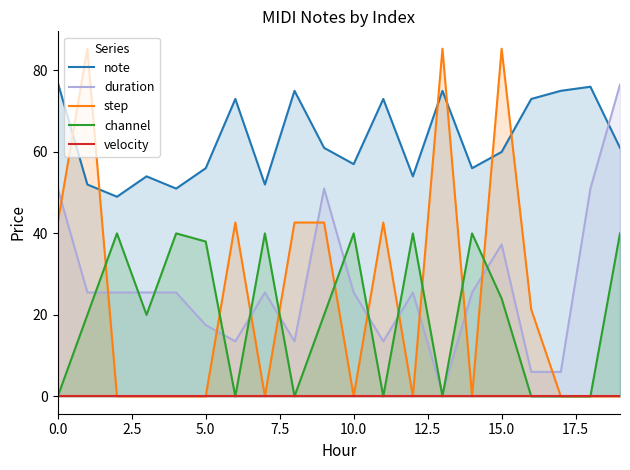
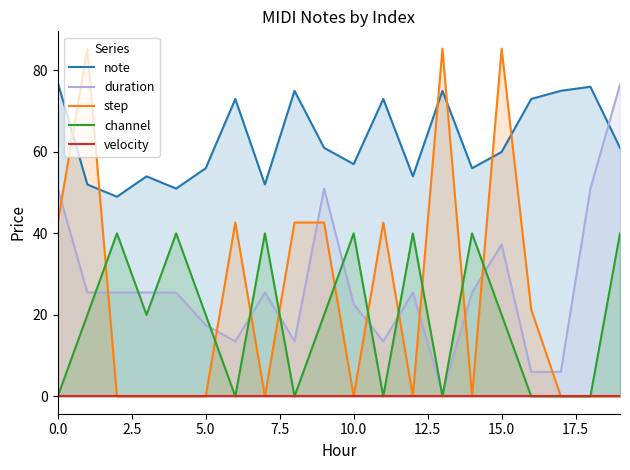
channel, 5.0: 38 -> 20
duration, 10.0: 26 -> 23
channel, 15.0: 24 -> 20
